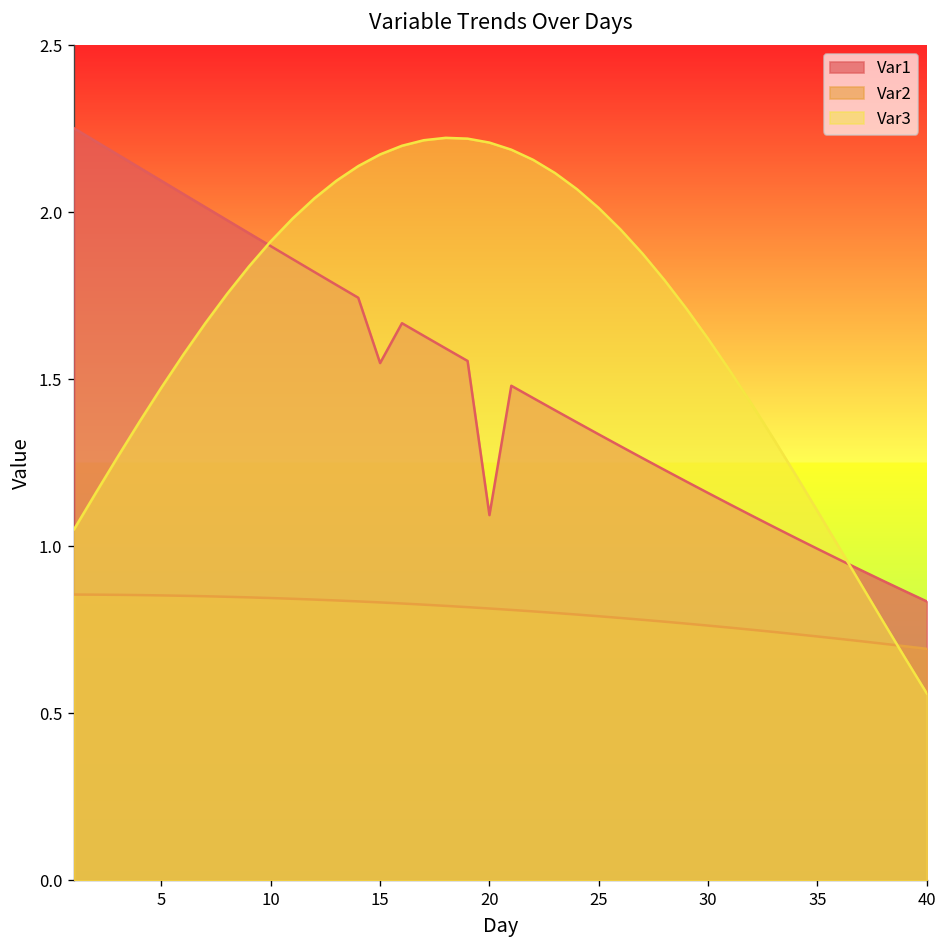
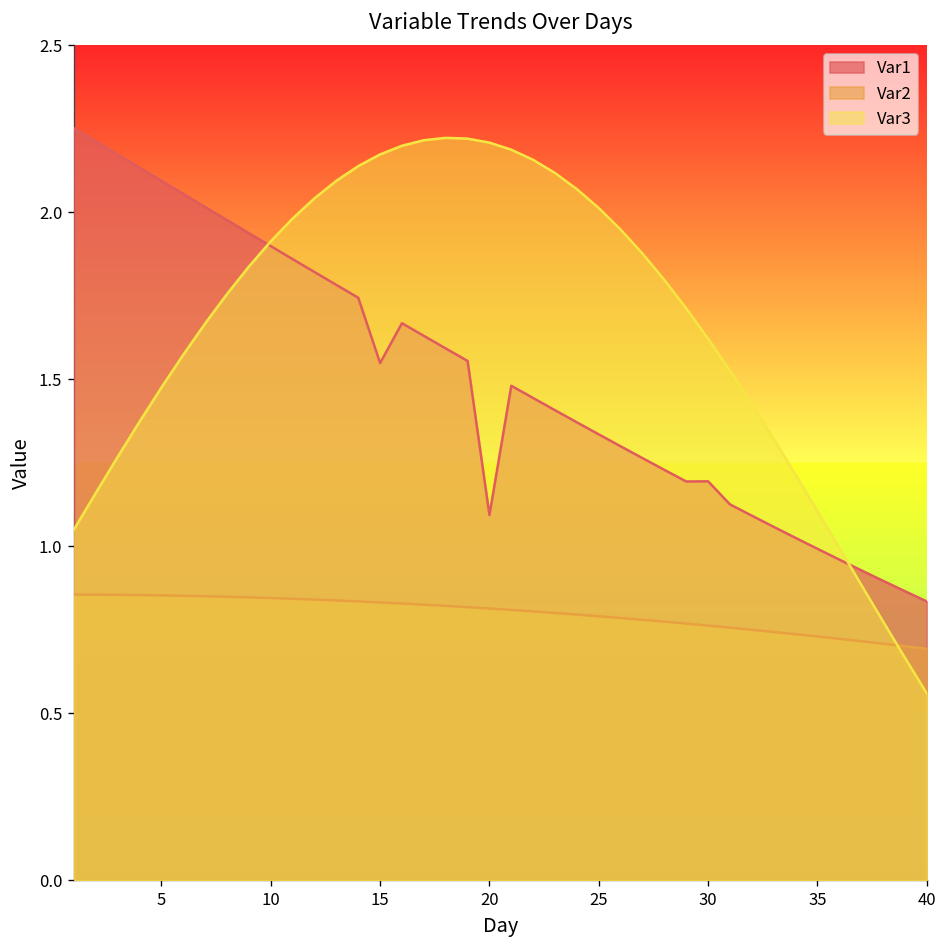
Var1, 30: 1.16 -> 1.20
